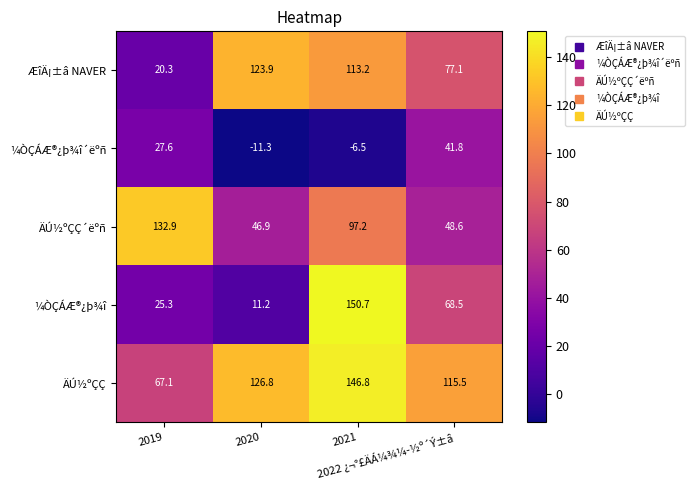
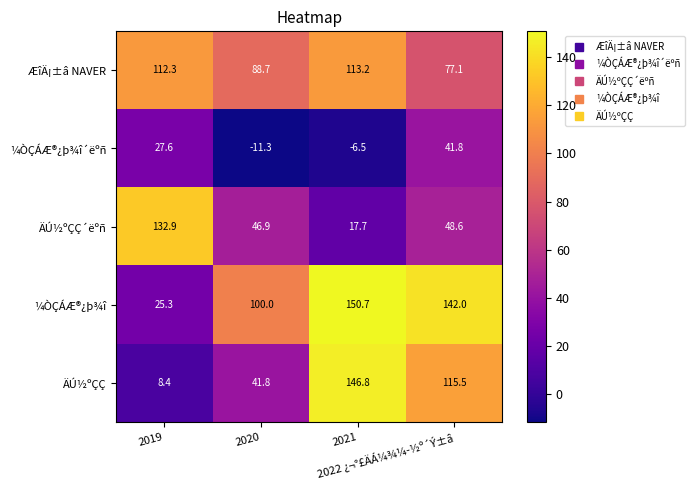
ÆîÄ¡±â NAVER, 2019: 20.3 -> 112.3
ÆîÄ¡±â NAVER, 2020: 123.9 -> 88.7
ÄÚ½ºÇÇ´ëºñ, 2021: 97.2 -> 17.7
¼ÒÇÁÆ®¿þ¾î, 2020: 11.2 -> 100.0
¼ÒÇÁÆ®¿þ¾î, 2022 ¿¬°£ÄÁ¼¾¼­½º´Ý±â: 68.5 -> 142.0
ÄÚ½ºÇÇ, 2019: 67.1 -> 8.4
ÄÚ½ºÇÇ, 2020: 126.8 -> 41.8
